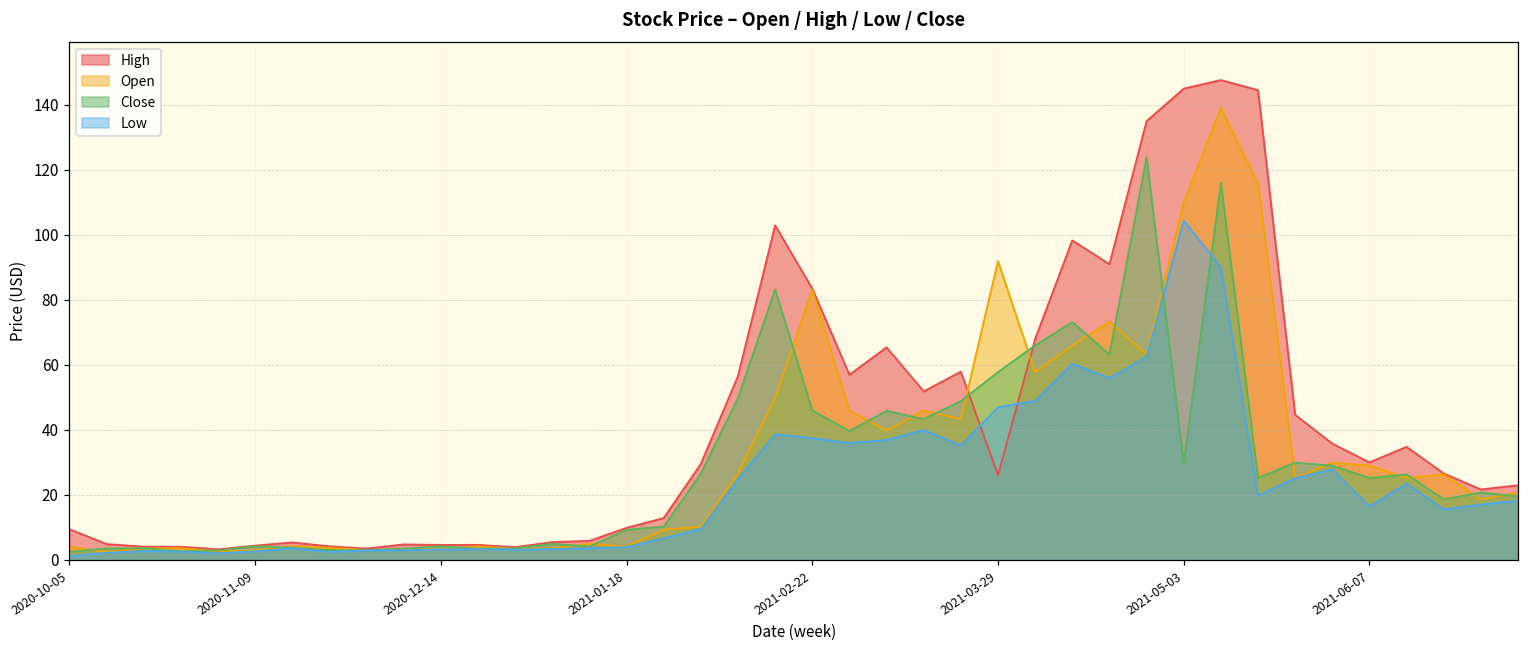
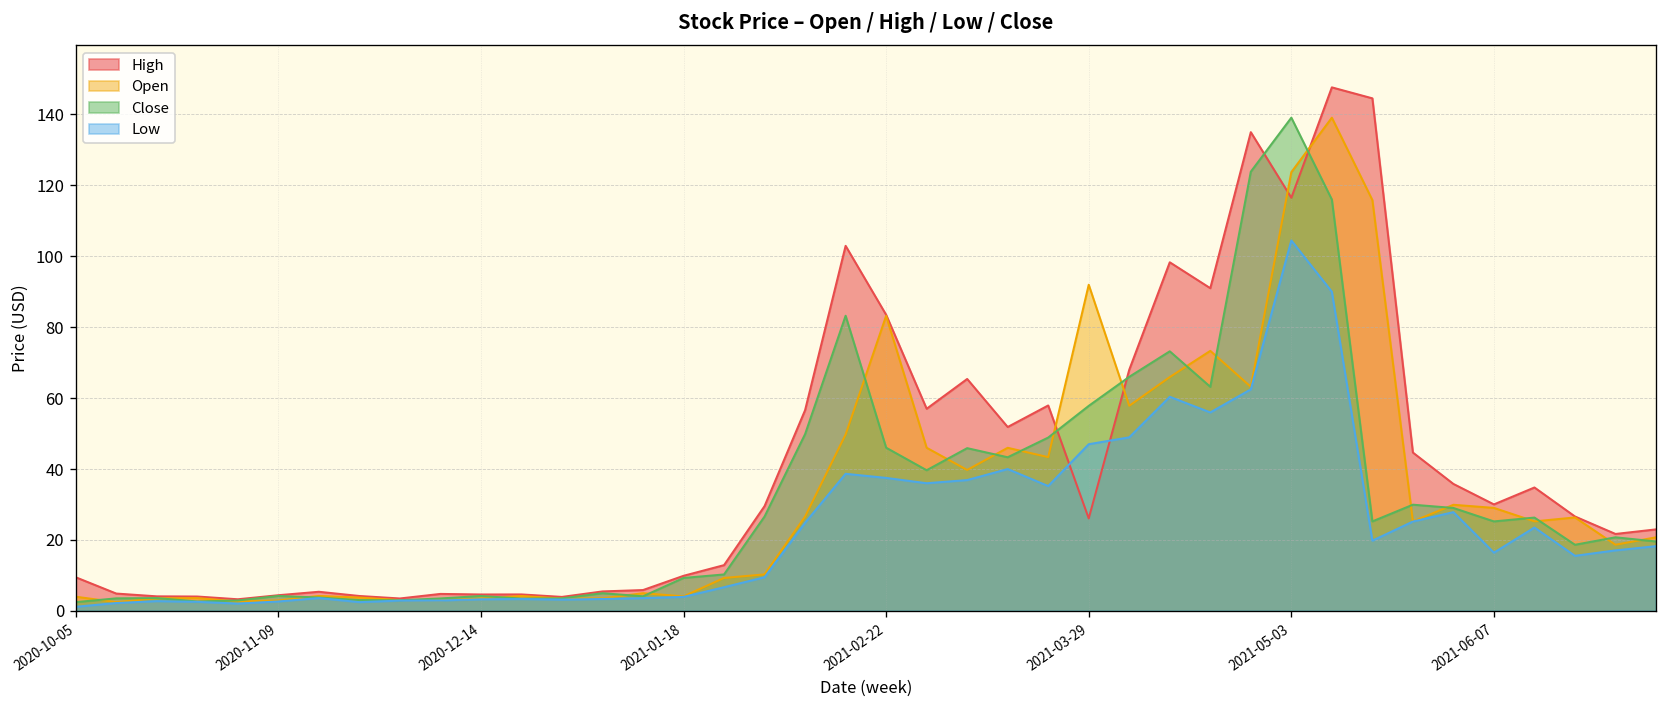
High, 2021-05-03: 145 -> 117
Open, 2021-05-03: 110 -> 124
Close, 2021-05-03: 30 -> 139
